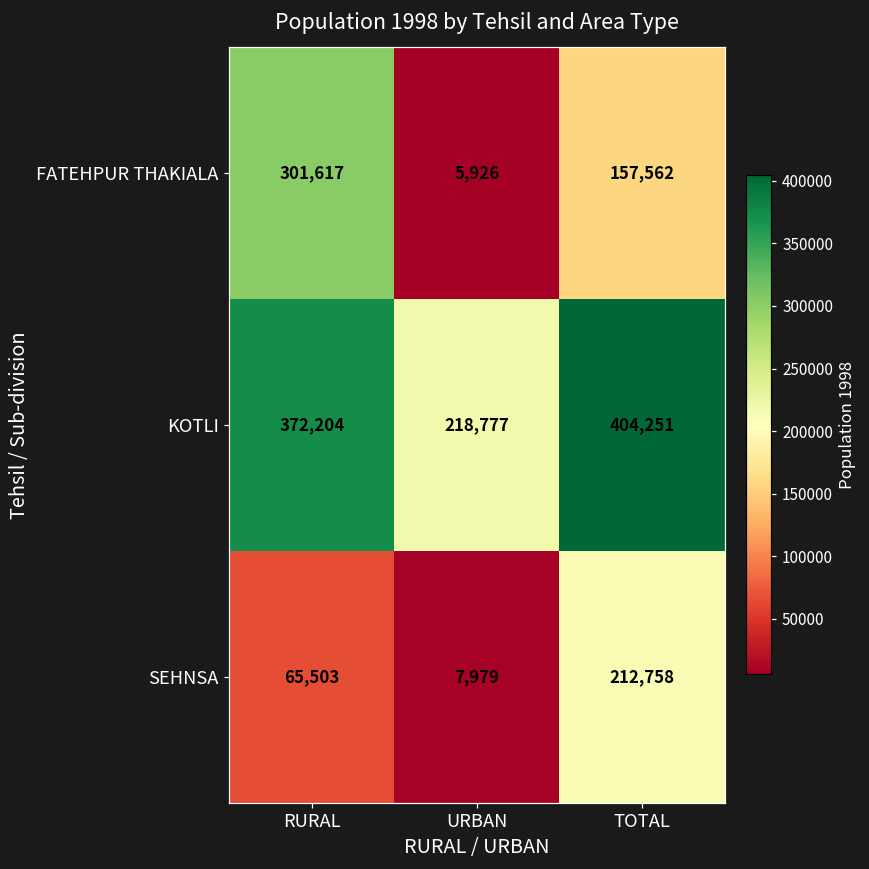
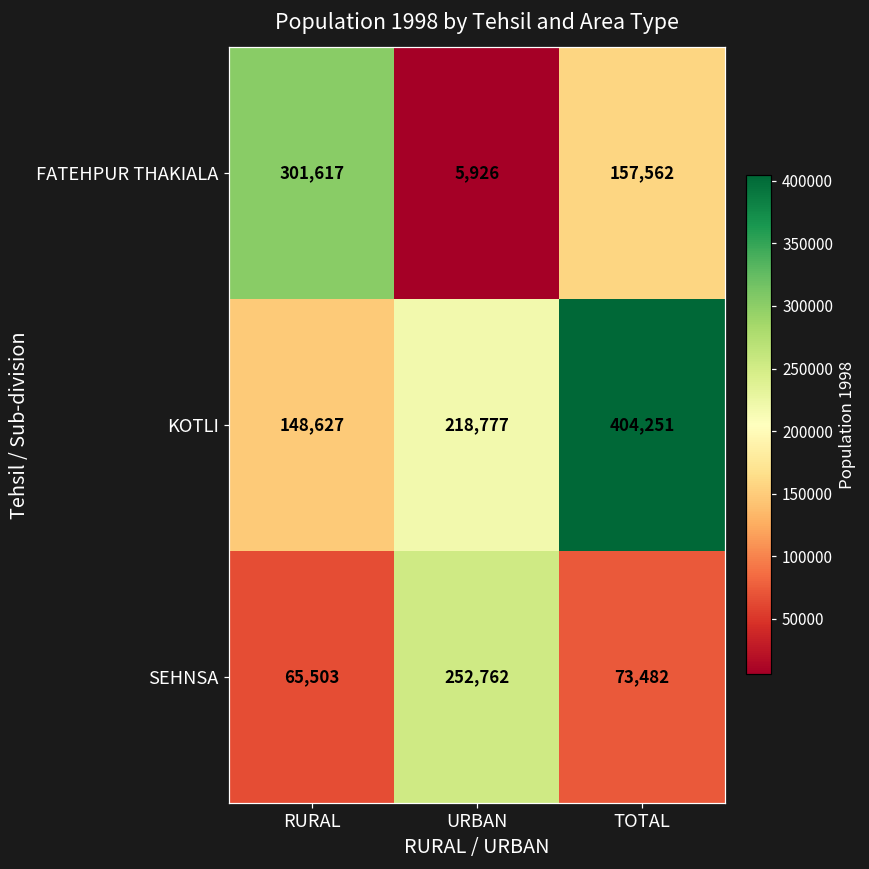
KOTLI, RURAL: 372,204 -> 148,627
SEHNSA, URBAN: 7,979 -> 252,762
SEHNSA, TOTAL: 212,758 -> 73,482
